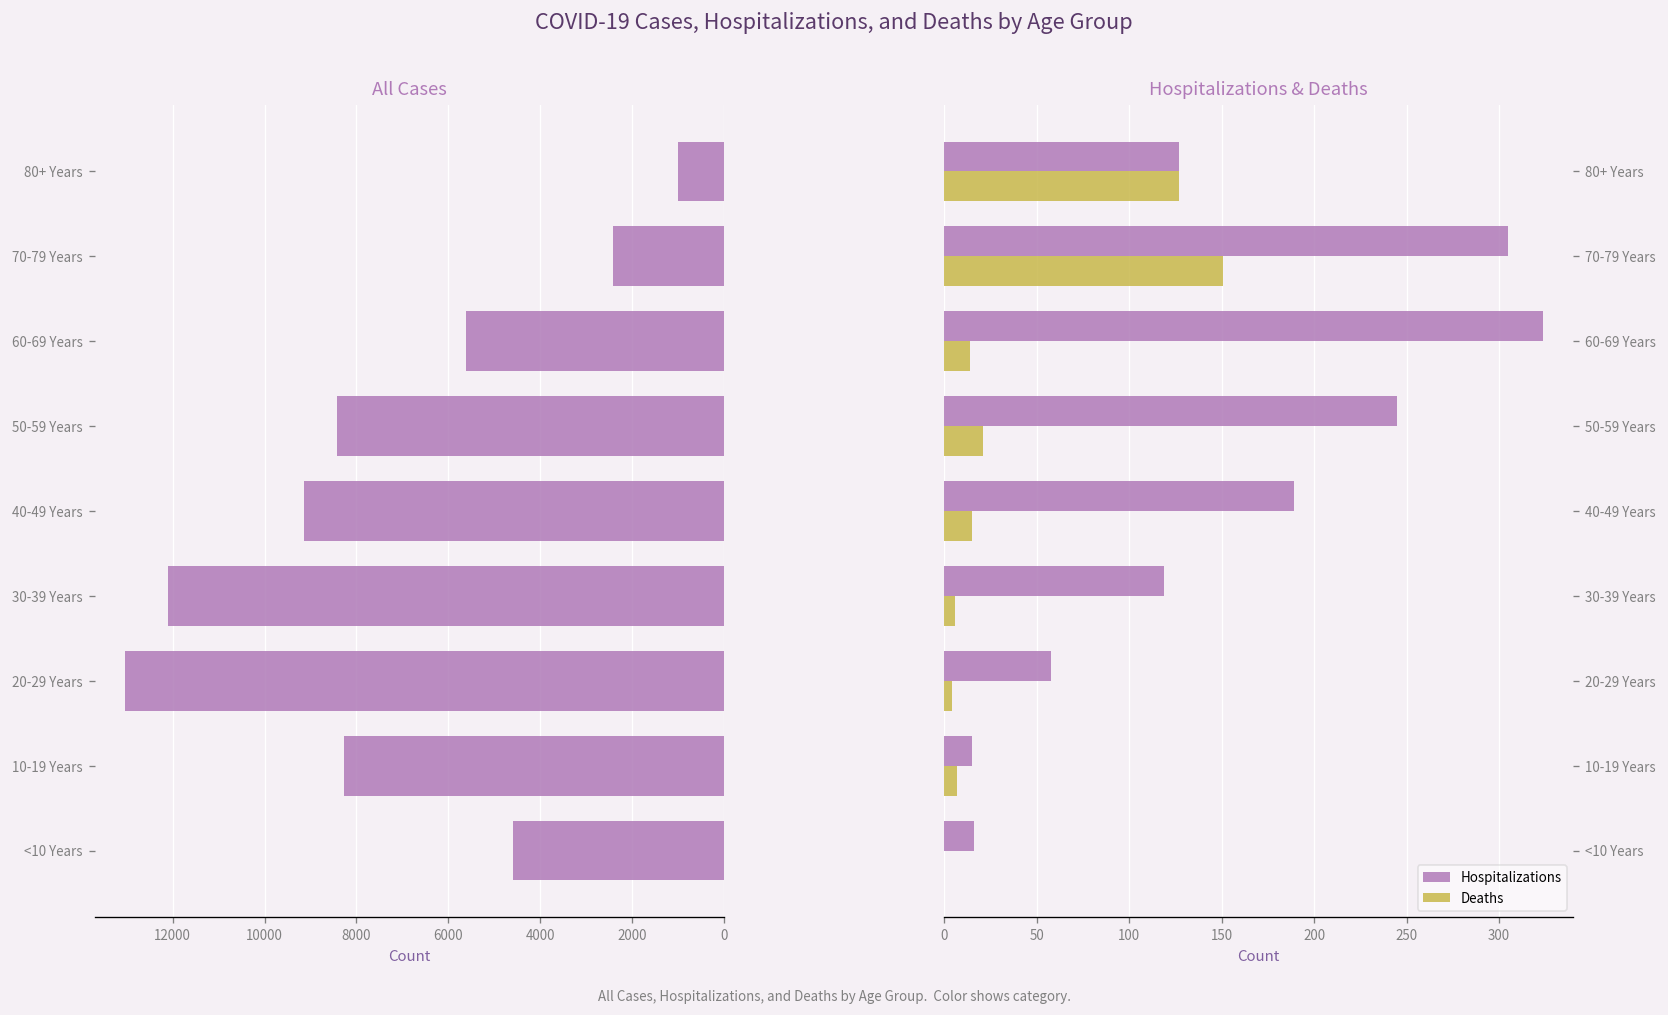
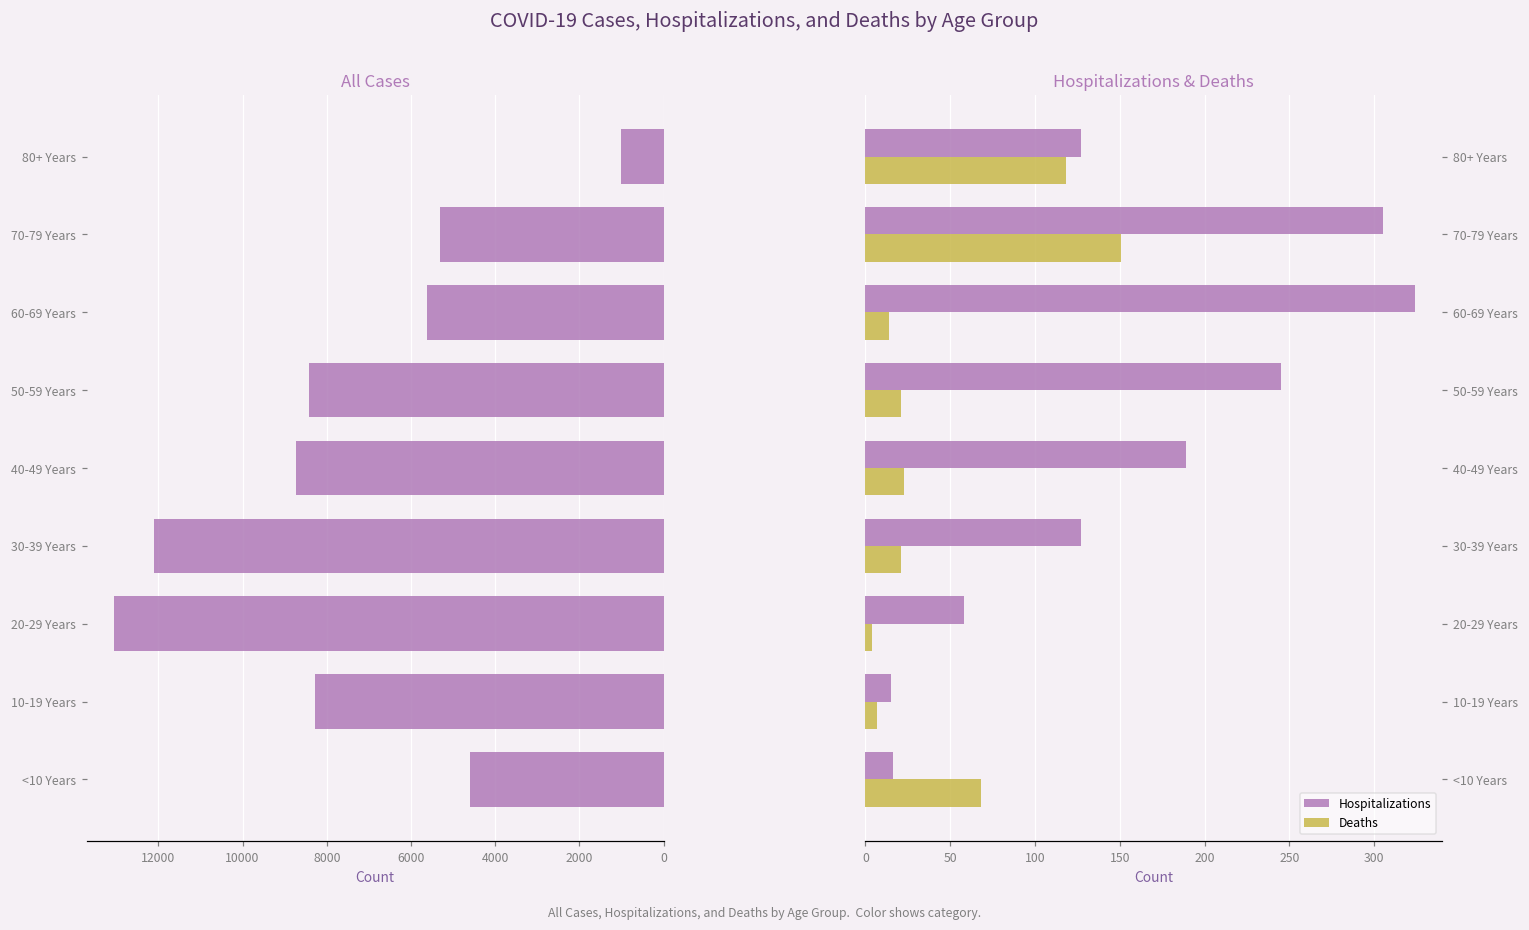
All Cases, 70-79 Years: 2400 -> 5300
All Cases, 40-49 Years: 9100 -> 8700
Hospitalizations & Deaths, Deaths, 80+ Years: 127 -> 118
Hospitalizations & Deaths, Deaths, 40-49 Years: 15 -> 23
Hospitalizations & Deaths, Hospitalizations, 30-39 Years: 119 -> 127
Hospitalizations & Deaths, Deaths, 30-39 Years: 6 -> 21
Hospitalizations & Deaths, Deaths, <10 Years: 0 -> 68
